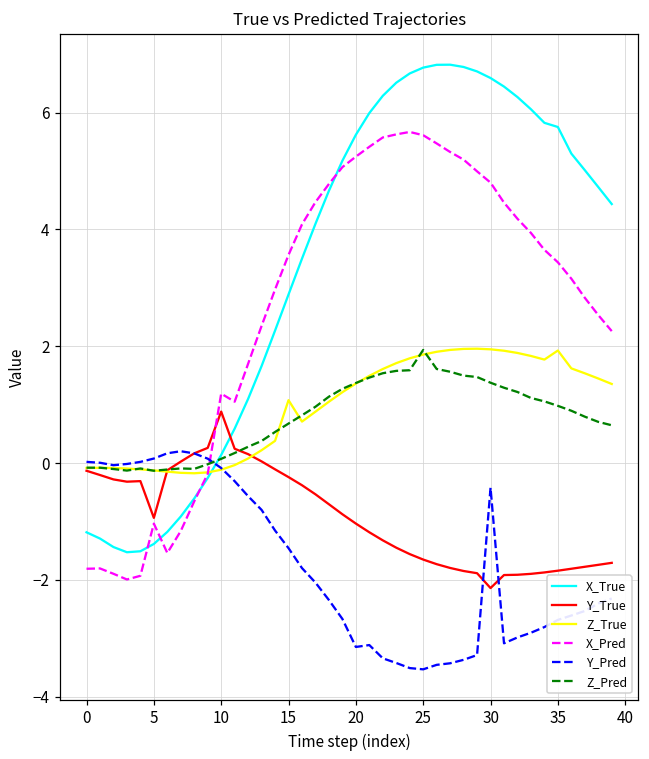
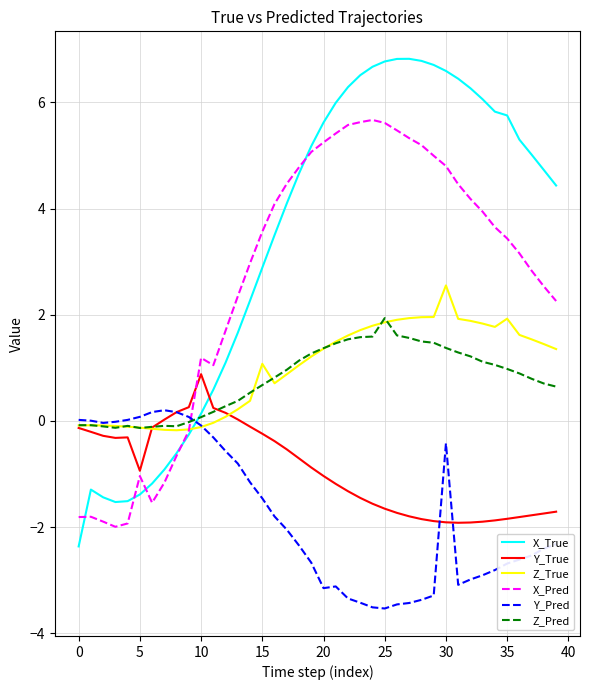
X_True, 0: -1.2 -> -2.4
Y_True, 30: -2.1 -> -1.9
Z_True, 30: 1.9 -> 2.6
